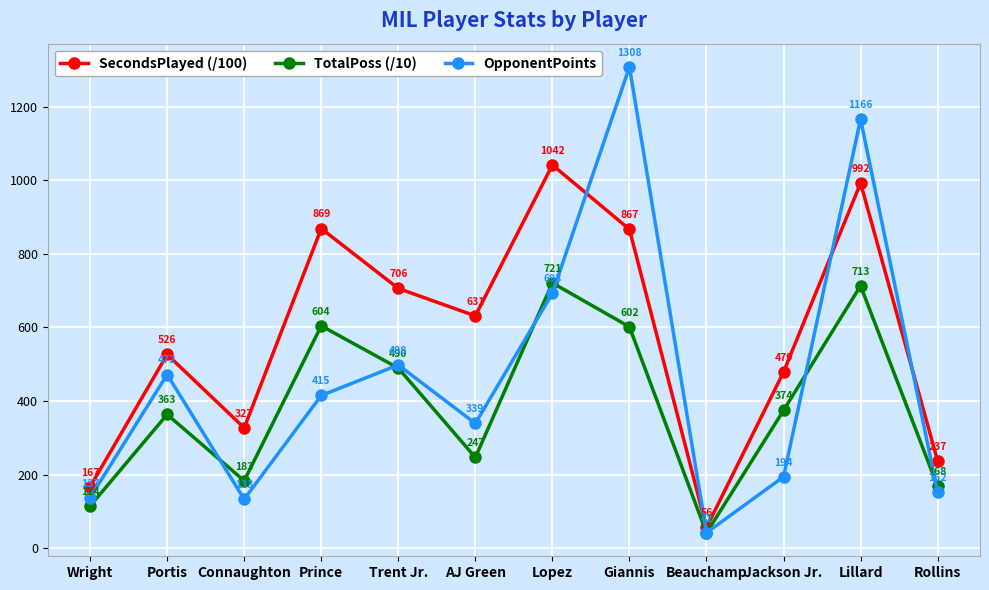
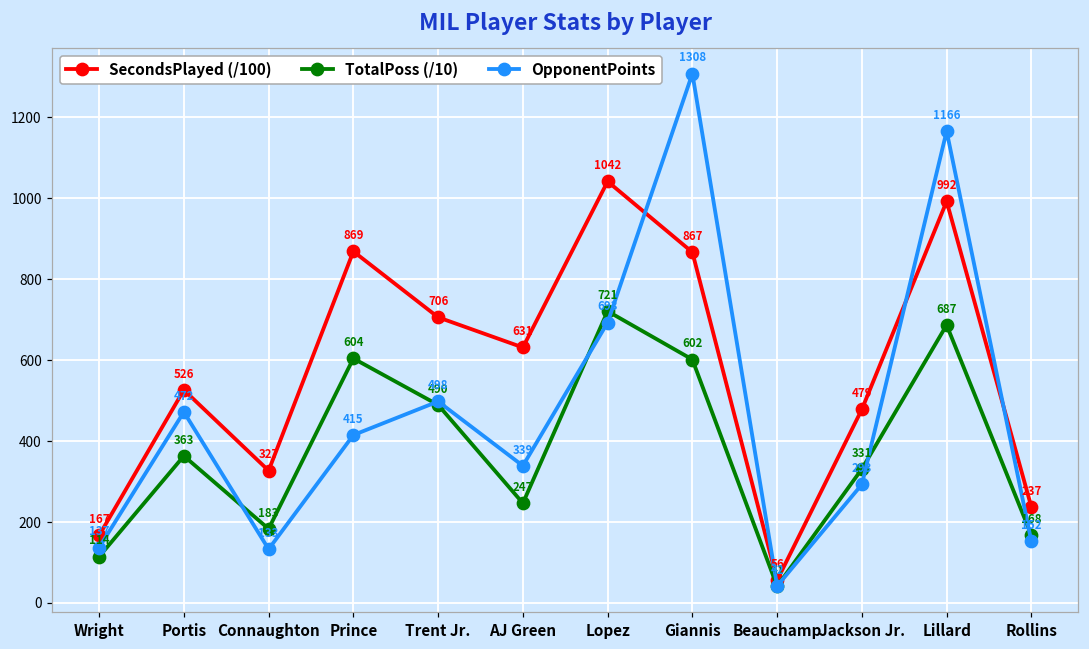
TotalPoss (/10), Jackson Jr.: 374 -> 331
OpponentPoints, Jackson Jr.: 194 -> 293
TotalPoss (/10), Lillard: 713 -> 687
